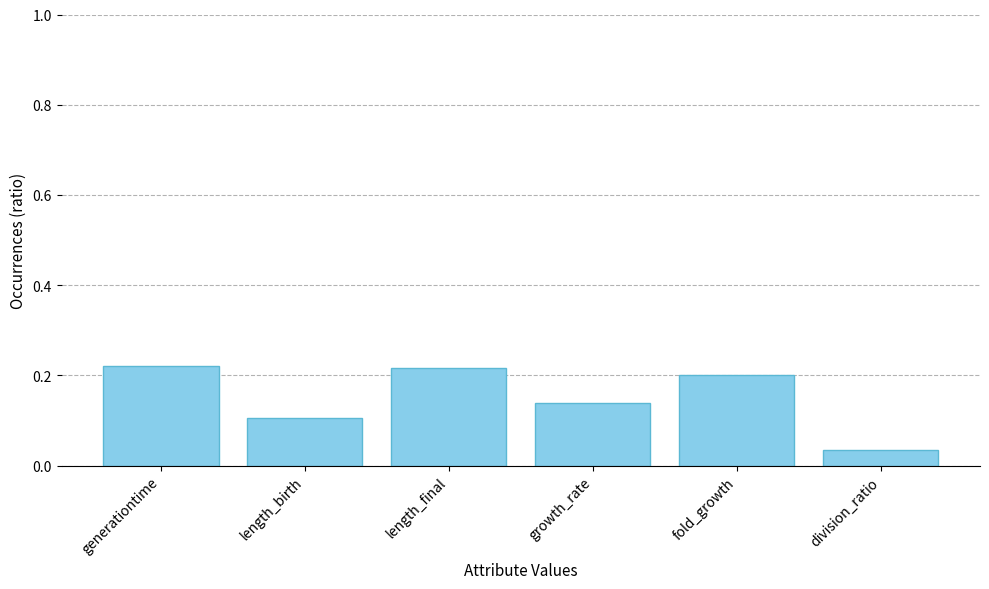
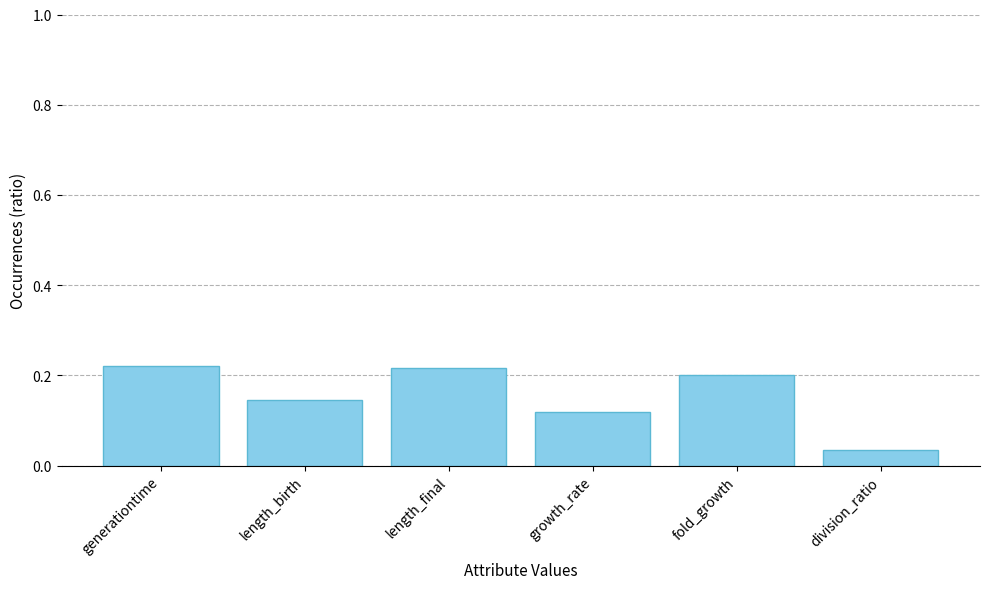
length_birth: 0.11 -> 0.15
growth_rate: 0.14 -> 0.12
